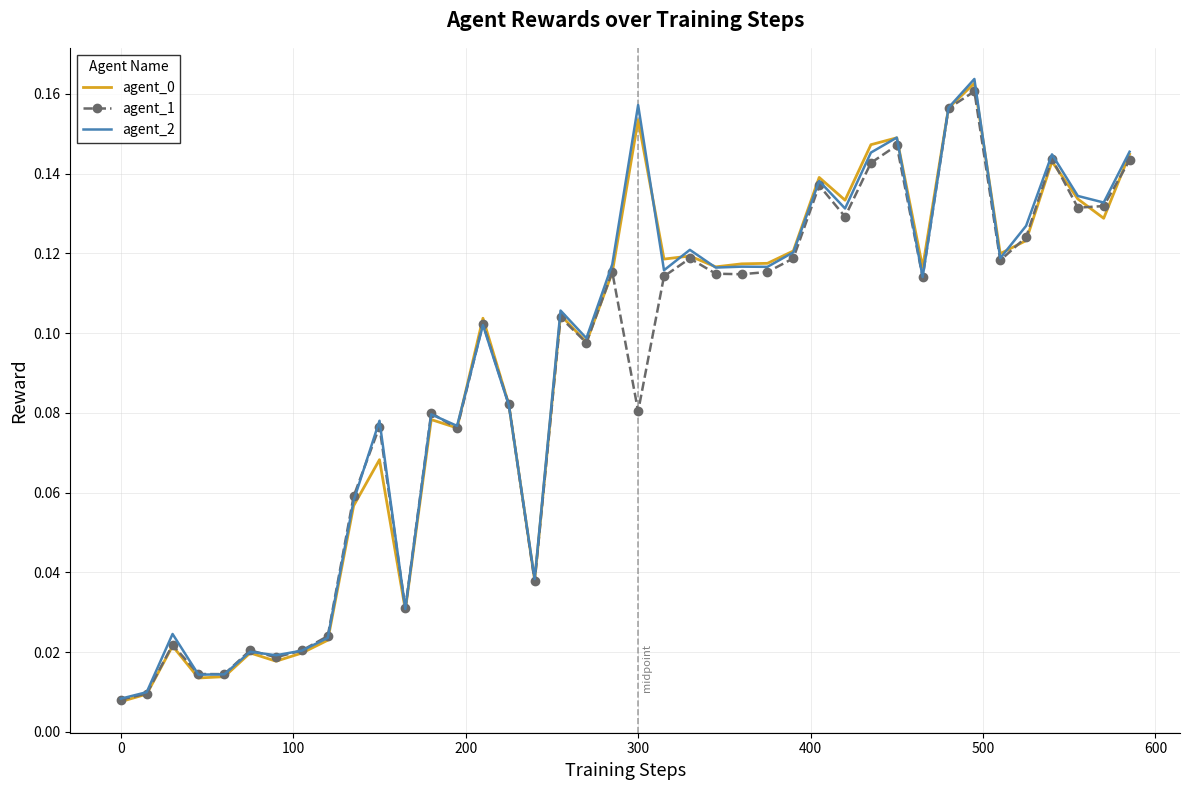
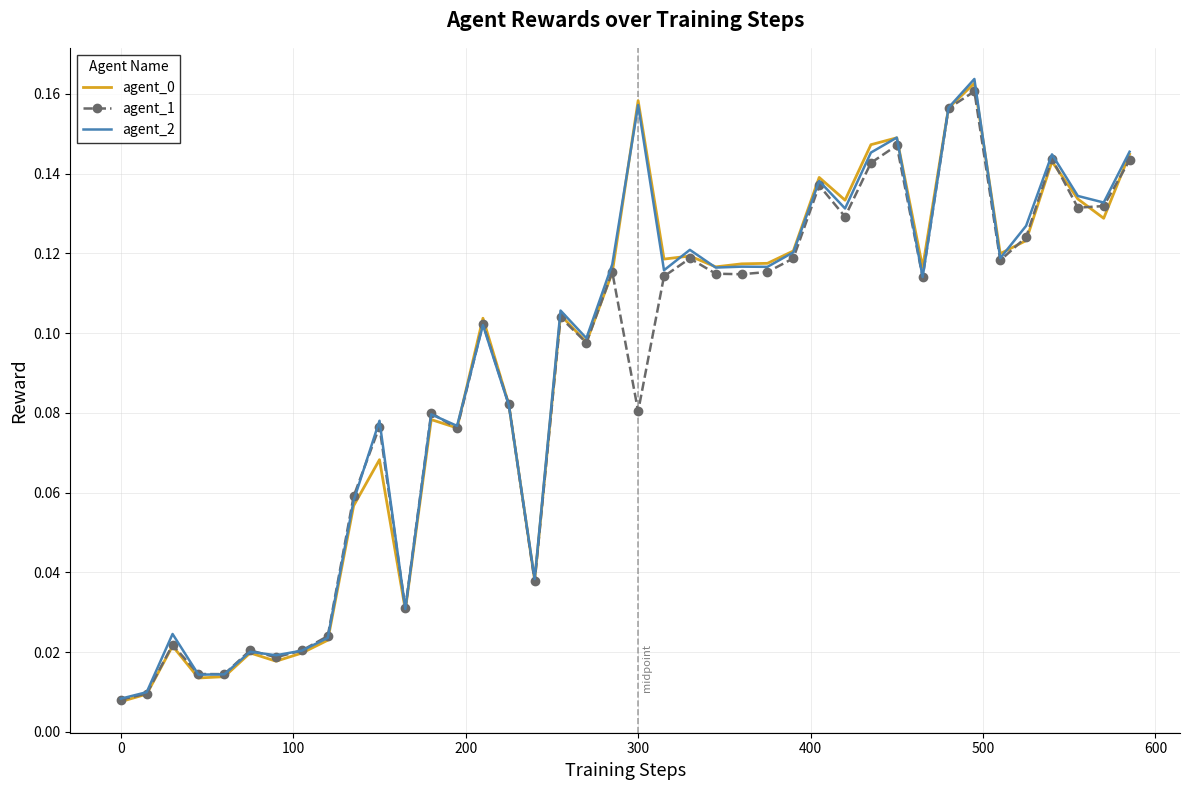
agent_0, 300: 0.153 -> 0.158
